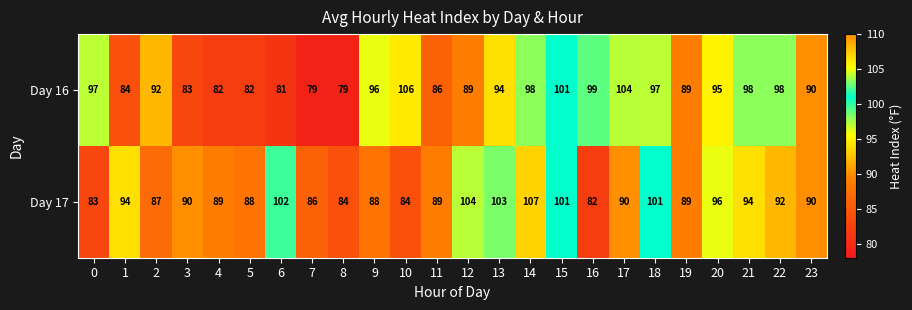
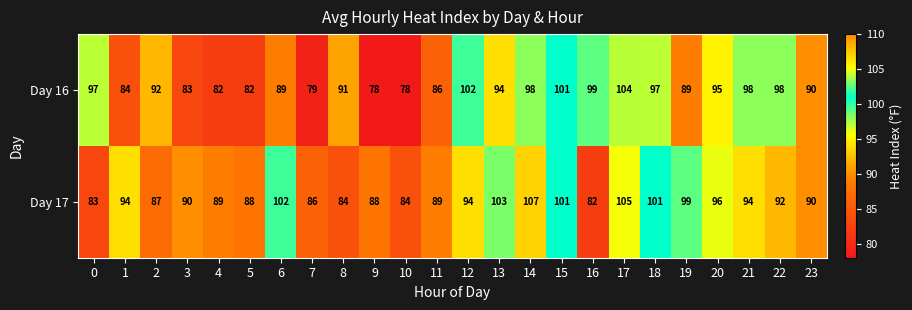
Day 16, 6: 81 -> 89
Day 16, 8: 79 -> 91
Day 16, 9: 96 -> 78
Day 16, 10: 106 -> 78
Day 16, 12: 89 -> 102
Day 17, 12: 104 -> 94
Day 17, 17: 90 -> 105
Day 17, 19: 89 -> 99
